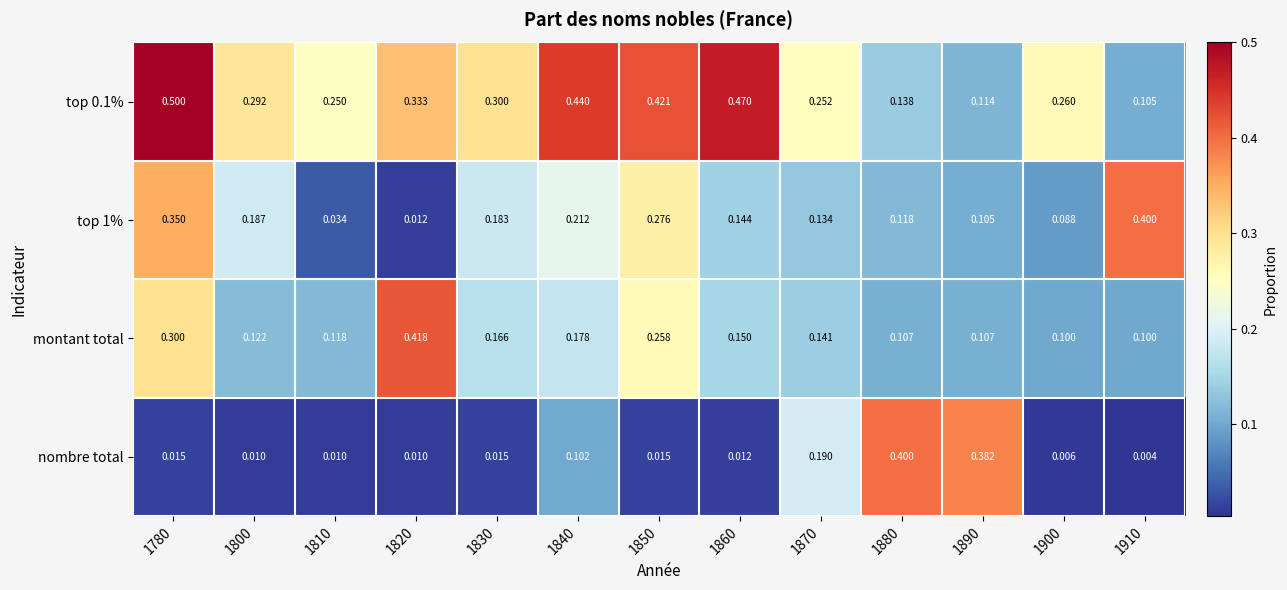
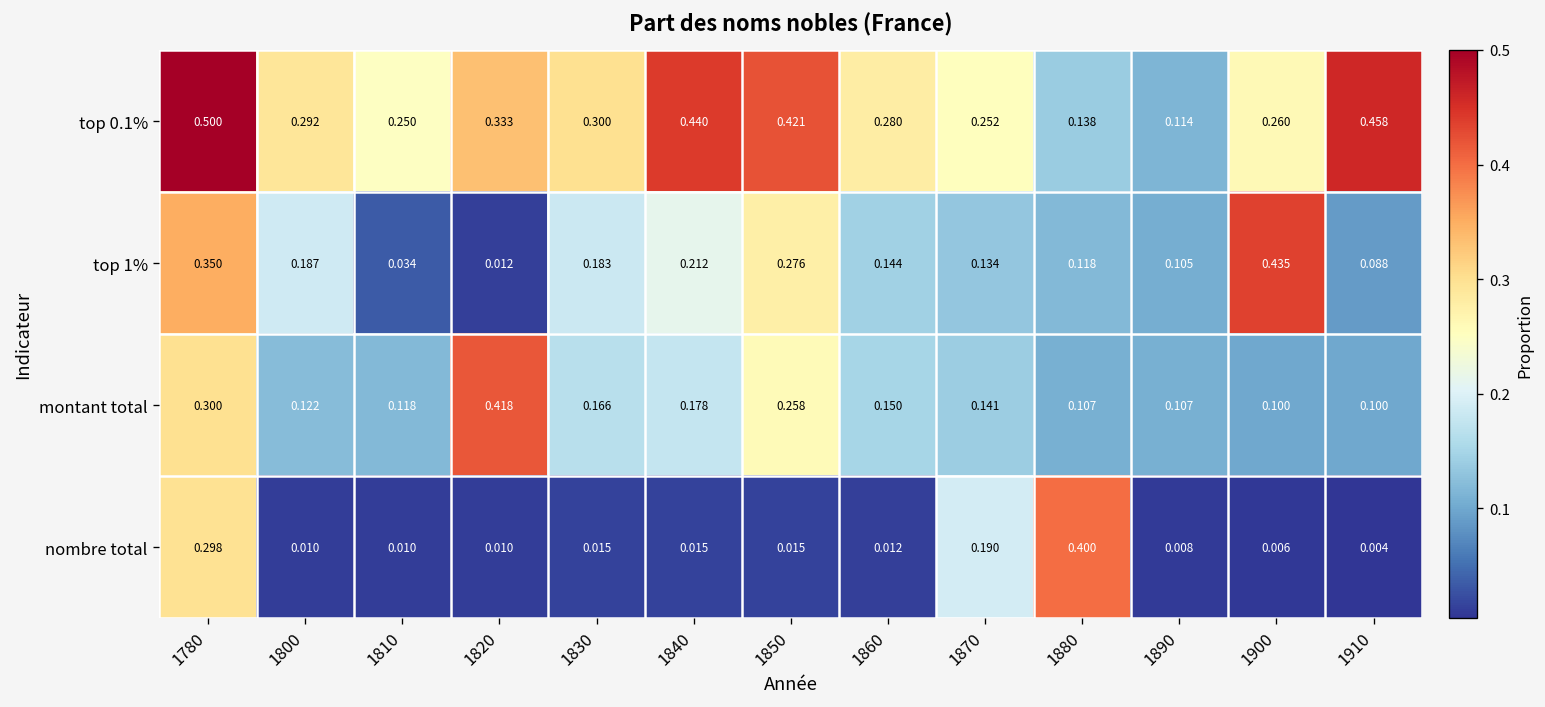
top 0.1%, 1860: 0.470 -> 0.280
top 0.1%, 1910: 0.105 -> 0.458
top 1%, 1900: 0.088 -> 0.435
top 1%, 1910: 0.400 -> 0.088
nombre total, 1780: 0.015 -> 0.298
nombre total, 1840: 0.102 -> 0.015
nombre total, 1890: 0.382 -> 0.008
